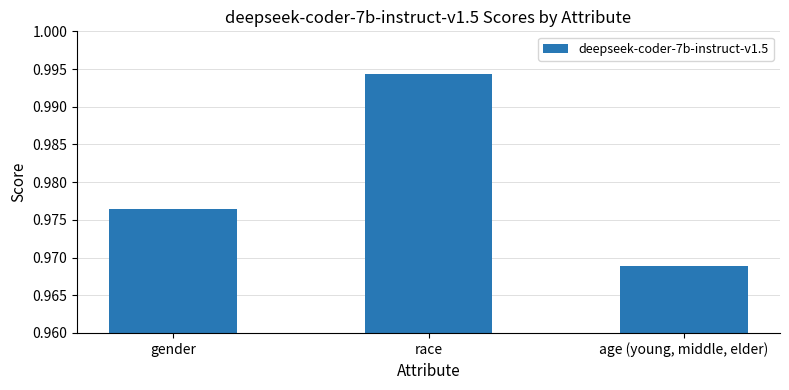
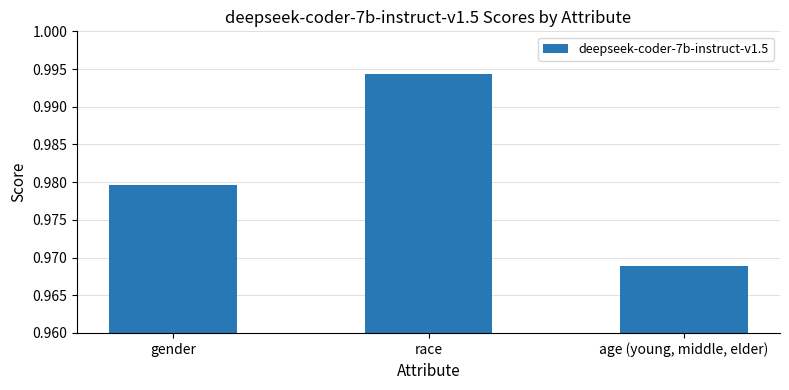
gender: 0.976 -> 0.980
